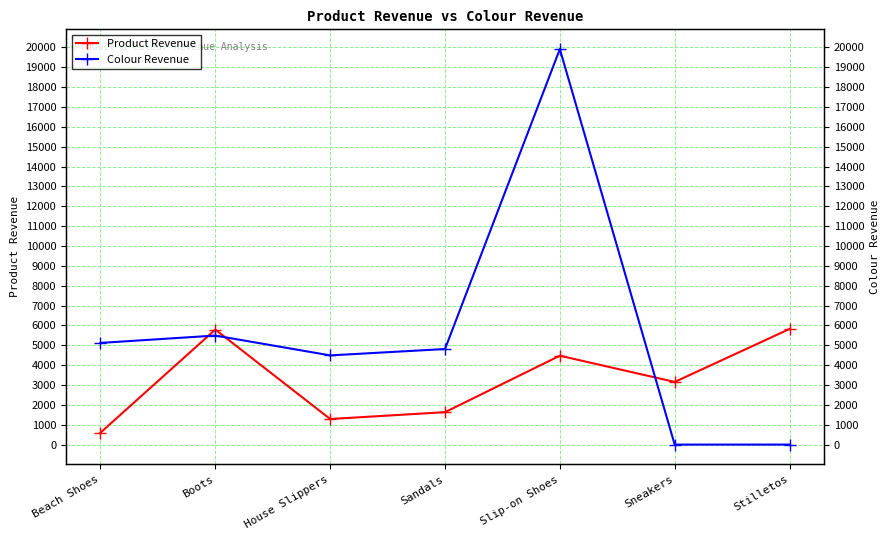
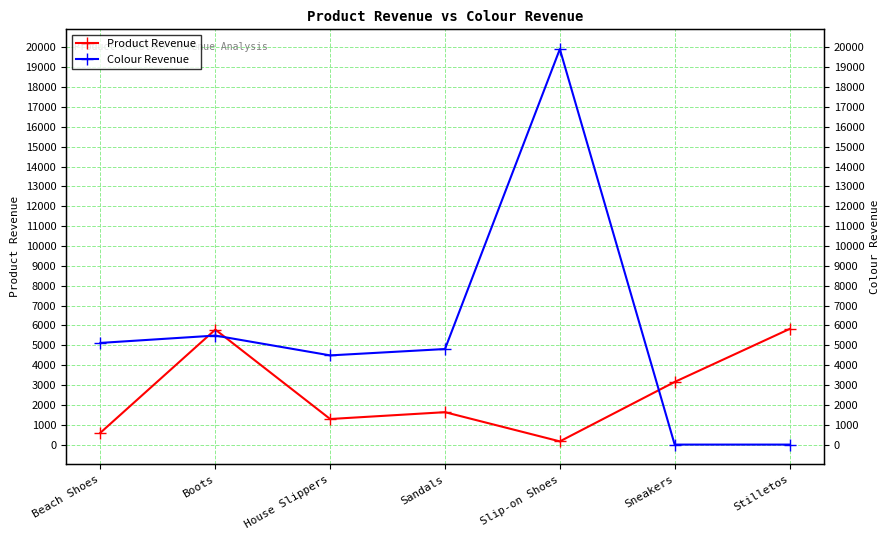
Product Revenue, Slip-on Shoes: 4500 -> 200
